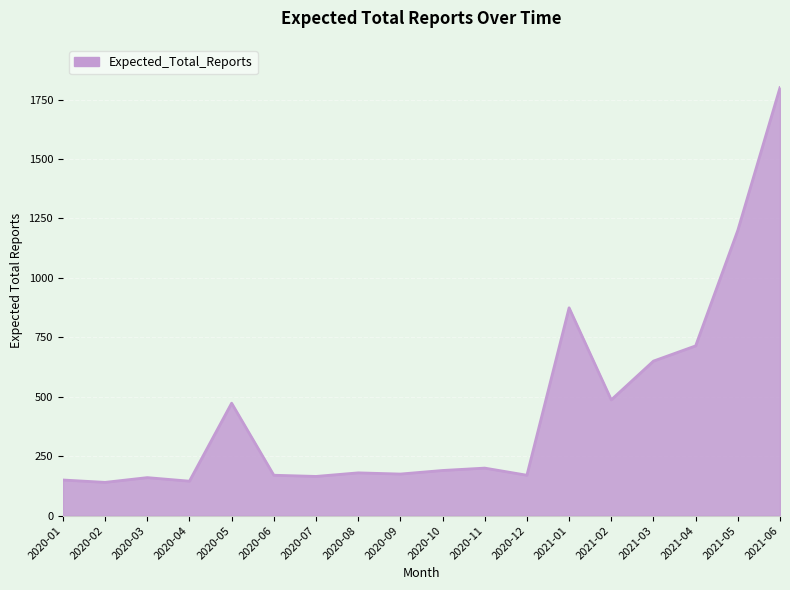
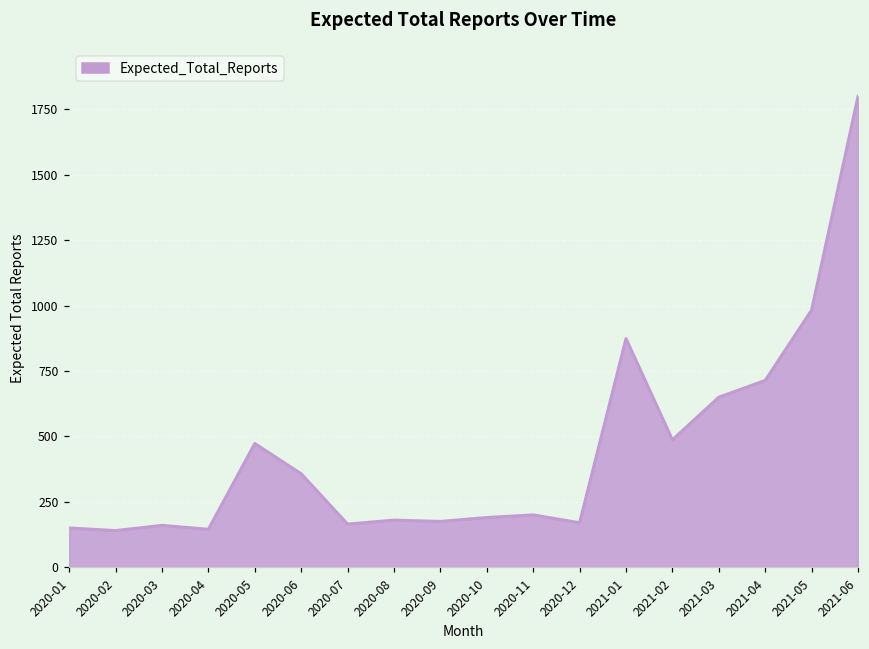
2020-06: 170 -> 360
2021-05: 1200 -> 980
